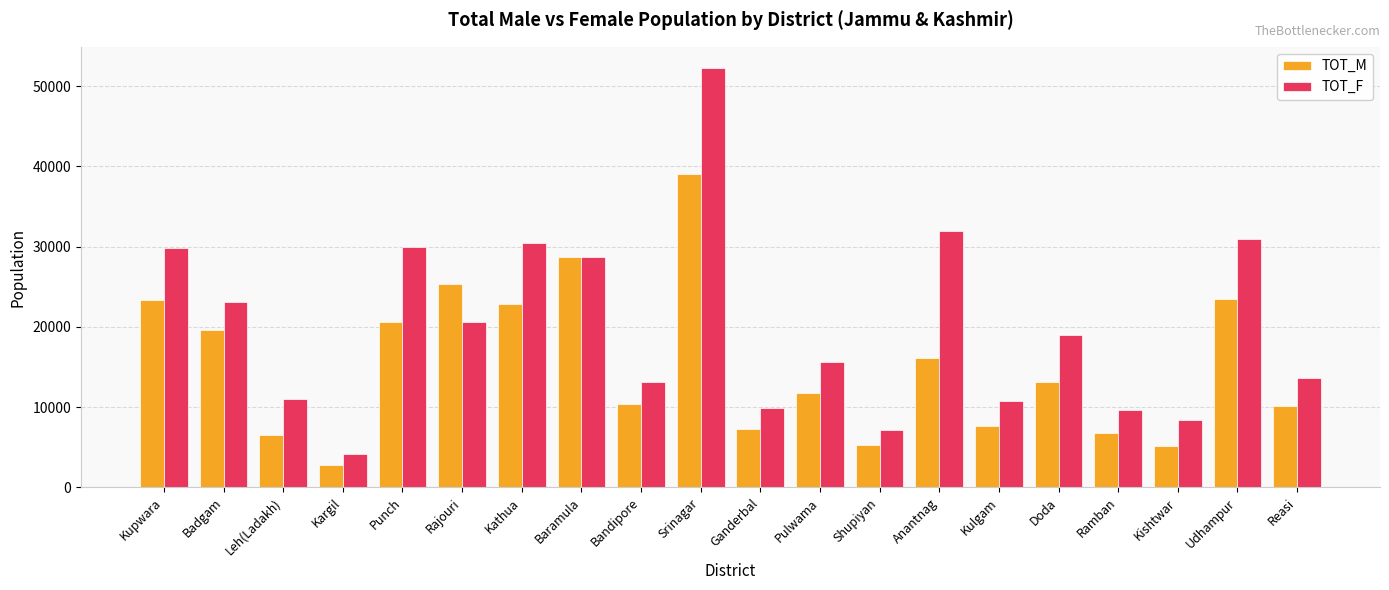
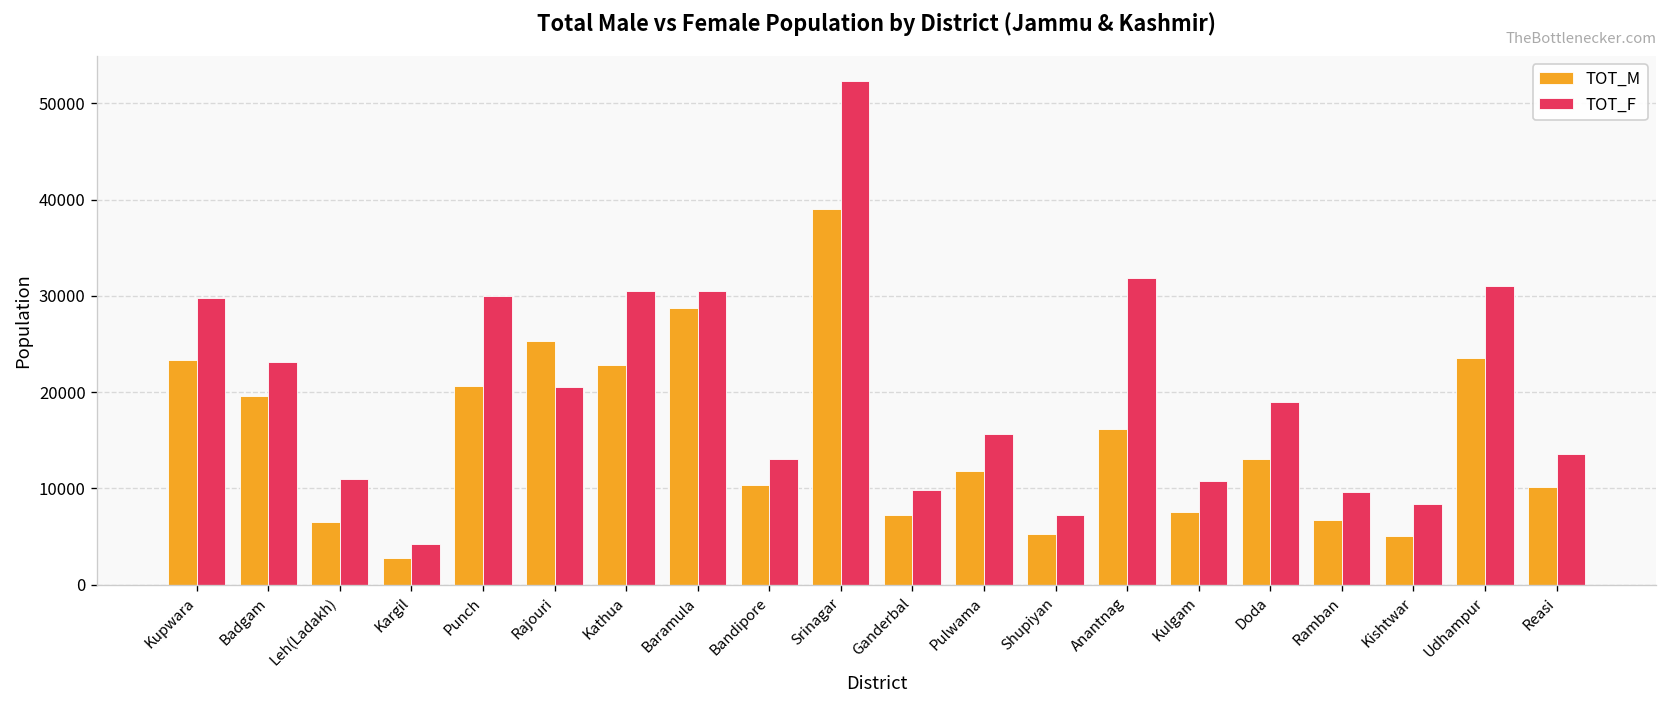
TOT_F, Baramula: 29000 -> 31000
